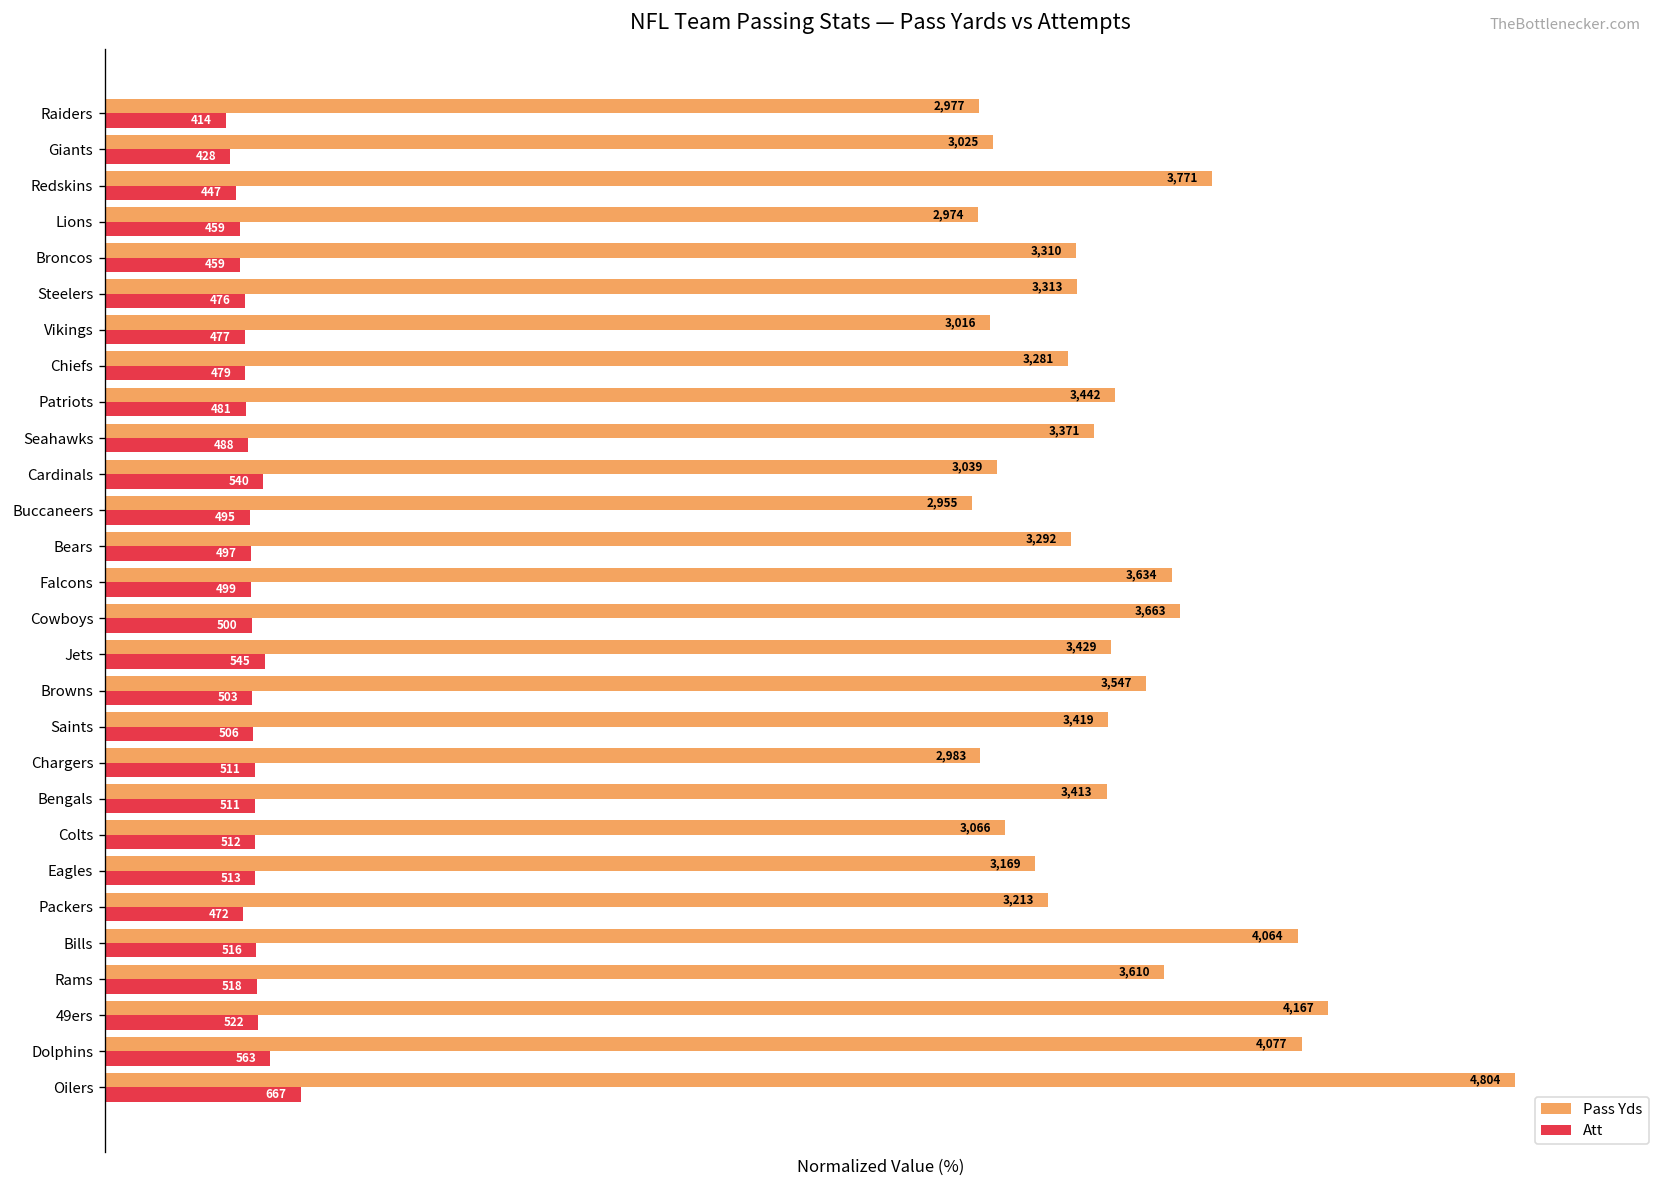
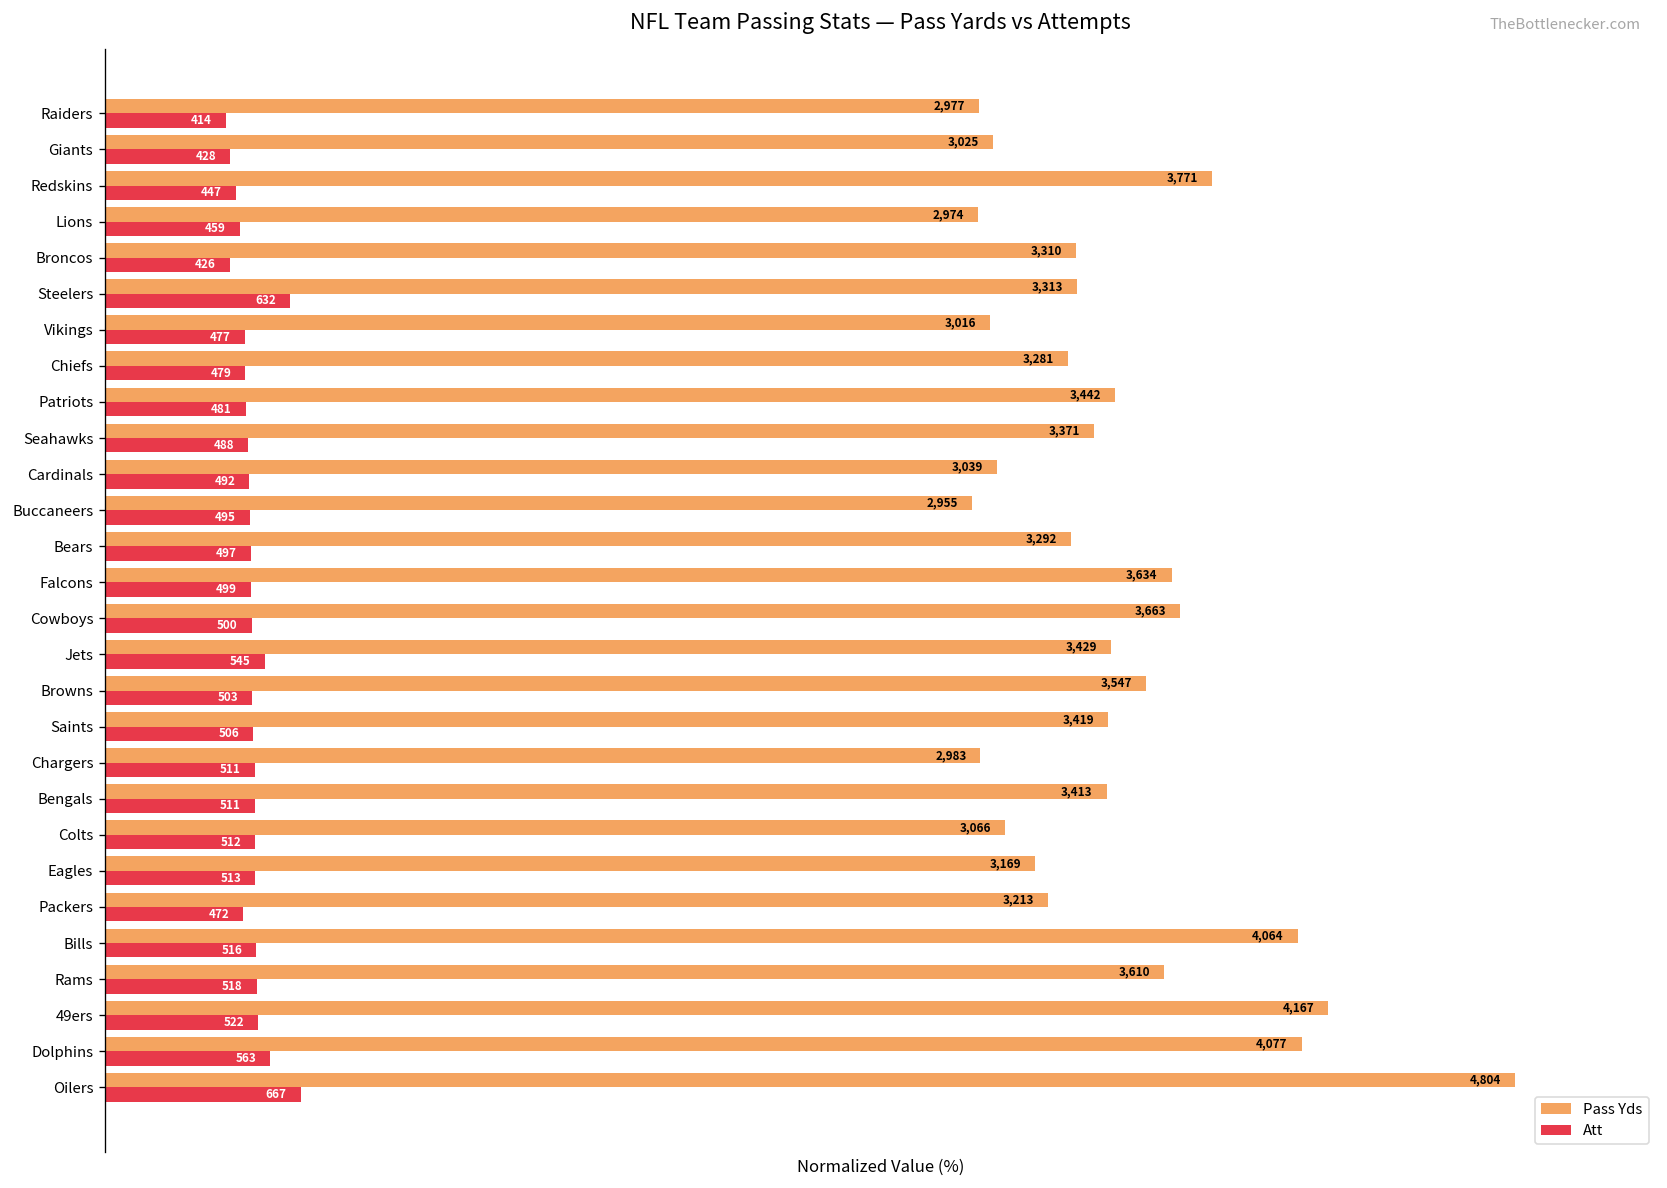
Att, Broncos: 459 -> 426
Att, Steelers: 476 -> 632
Att, Cardinals: 540 -> 492
